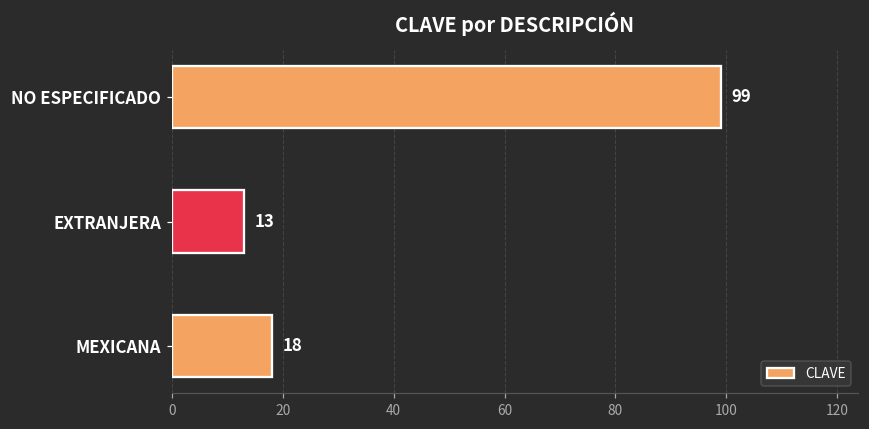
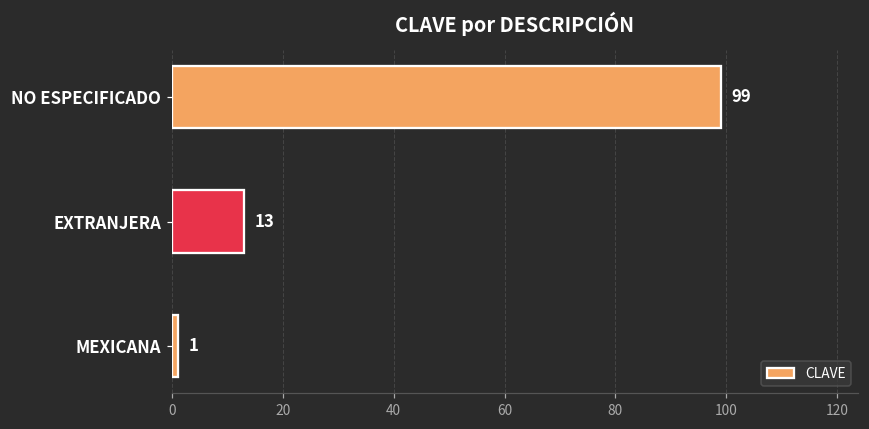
MEXICANA: 18 -> 1
